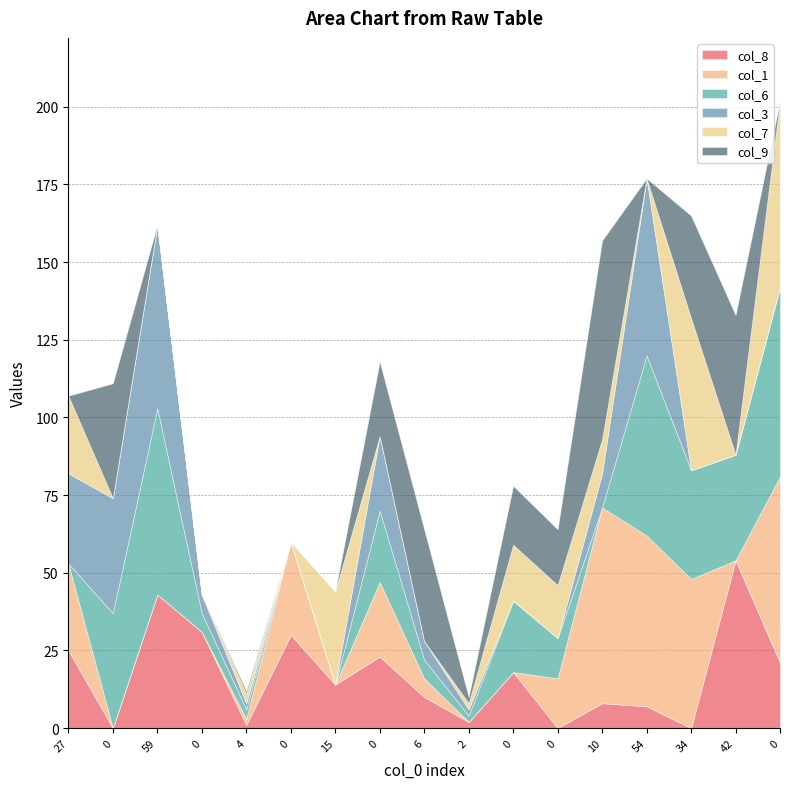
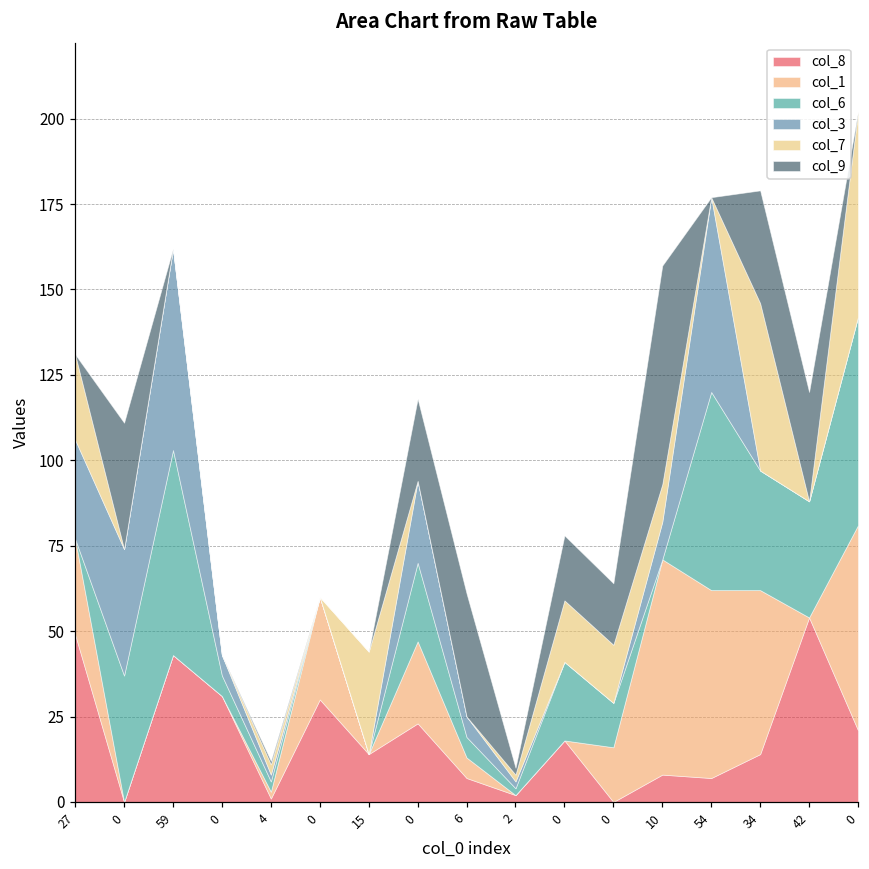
col_8, 27: 25 -> 49
col_8, 6: 10 -> 7
col_8, 34: 0 -> 14
col_9, 42: 45 -> 32
